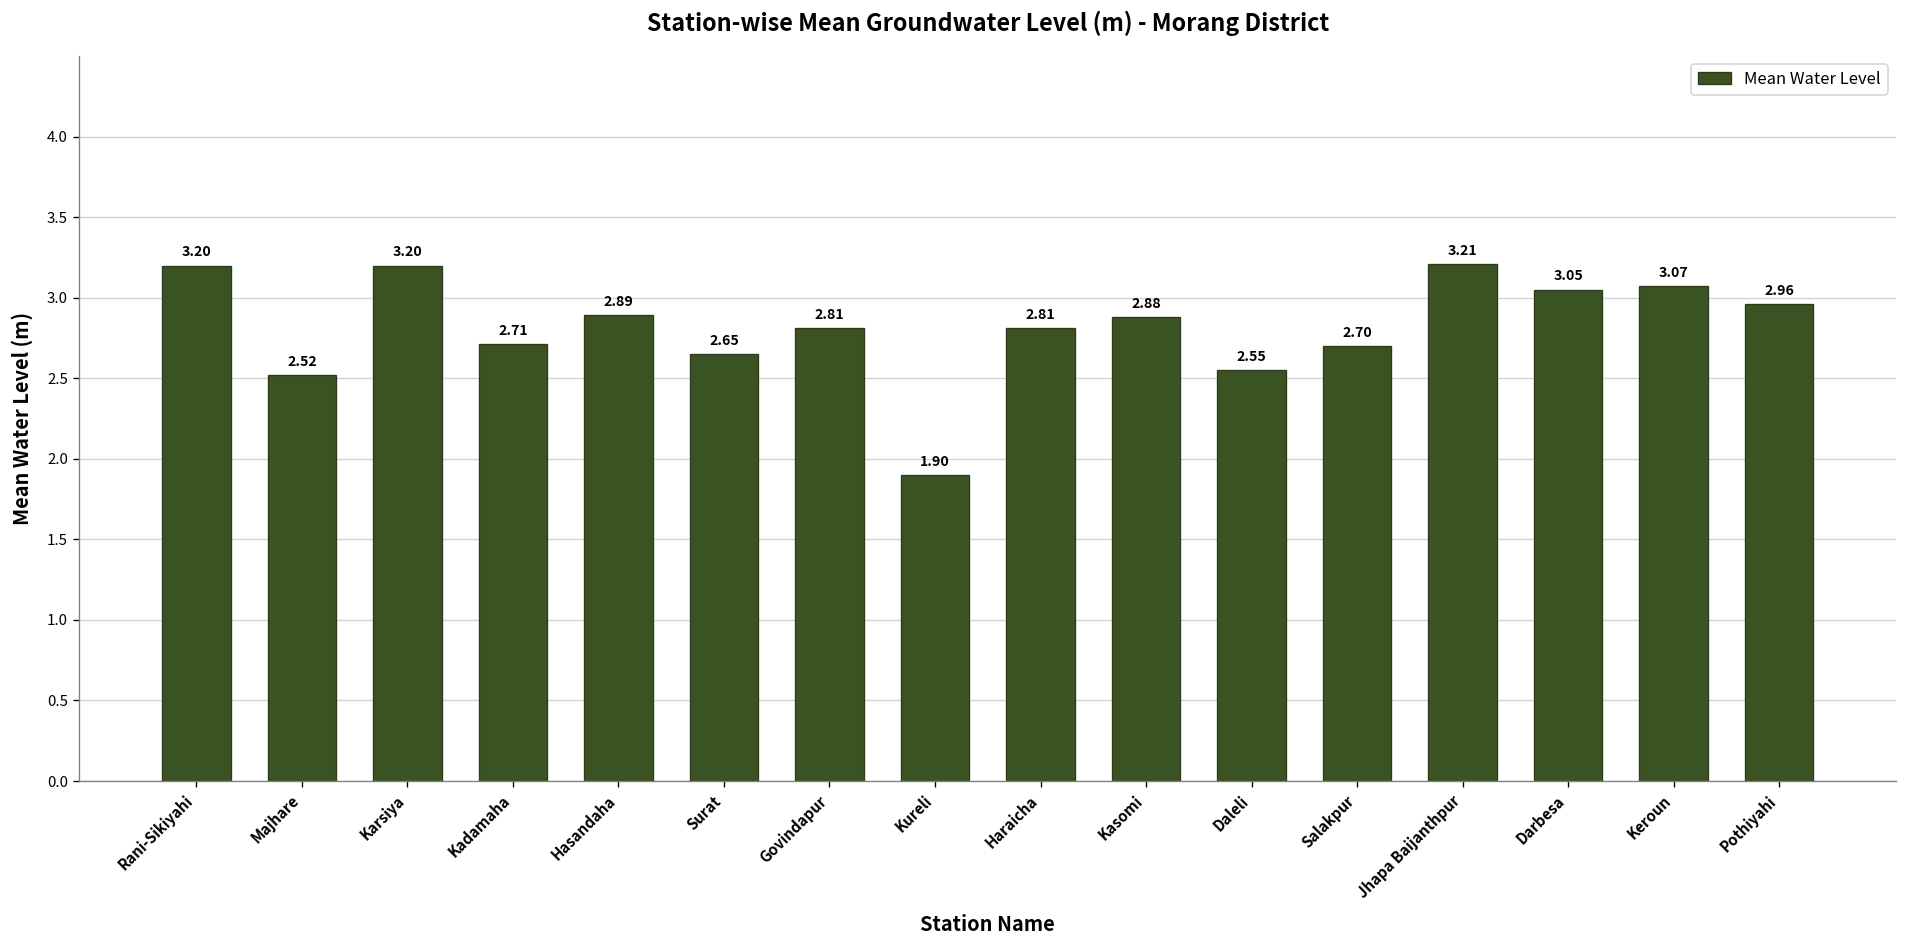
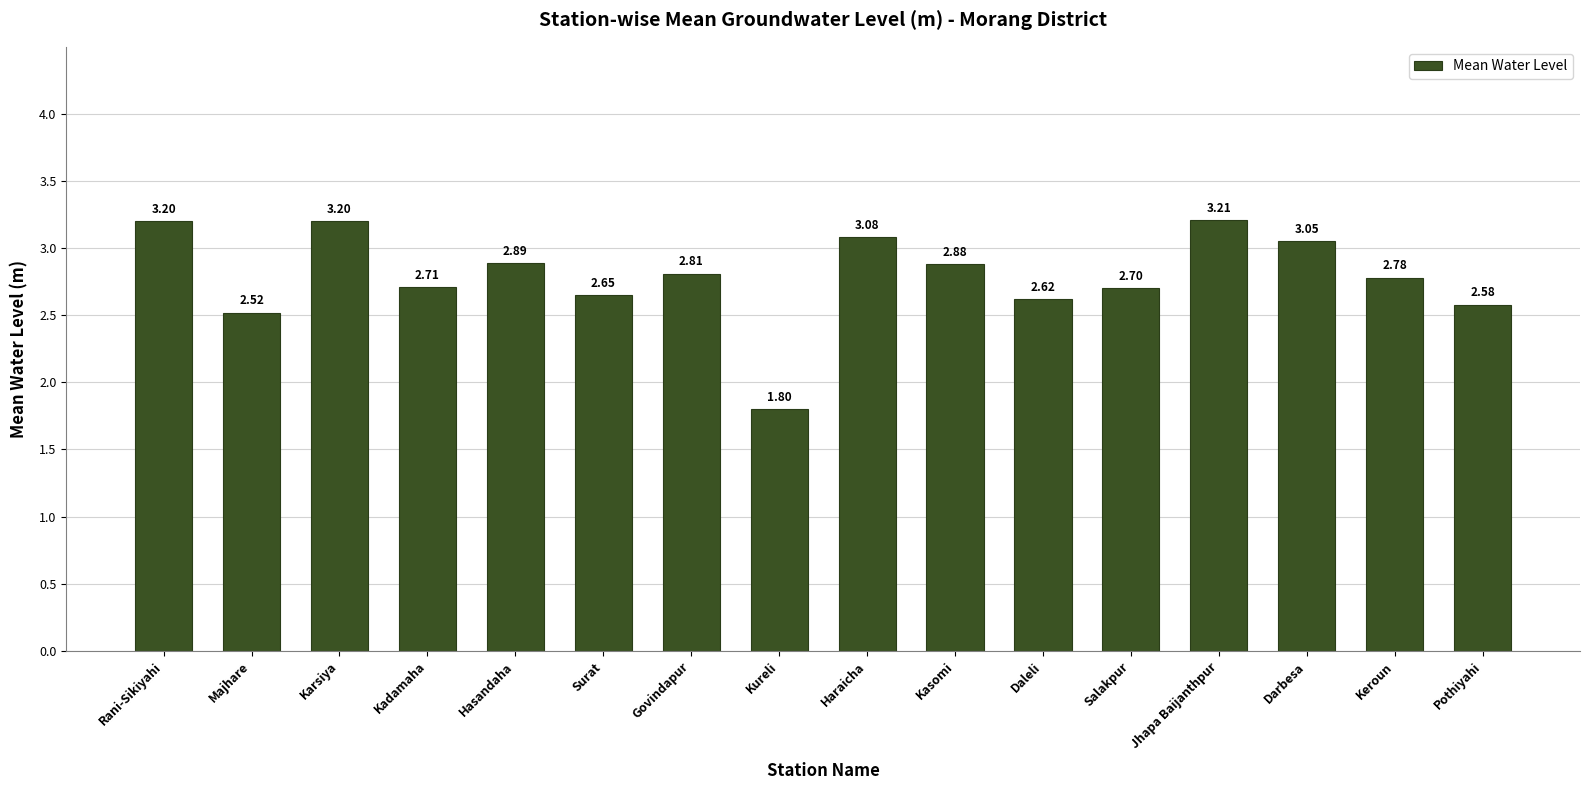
Kureli: 1.90 -> 1.80
Haraicha: 2.81 -> 3.08
Daleli: 2.55 -> 2.62
Keroun: 3.07 -> 2.78
Pothiyahi: 2.96 -> 2.58
